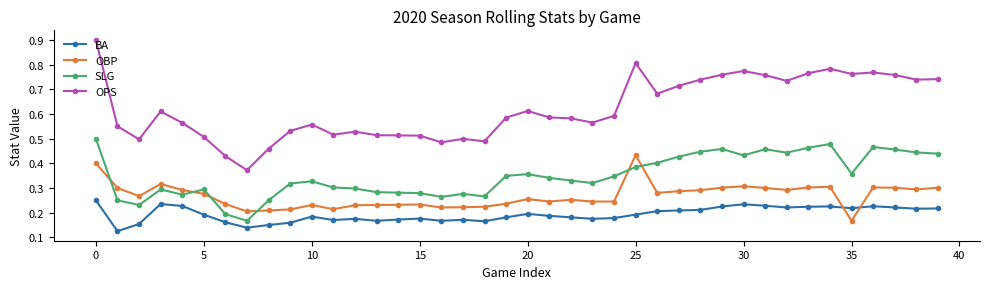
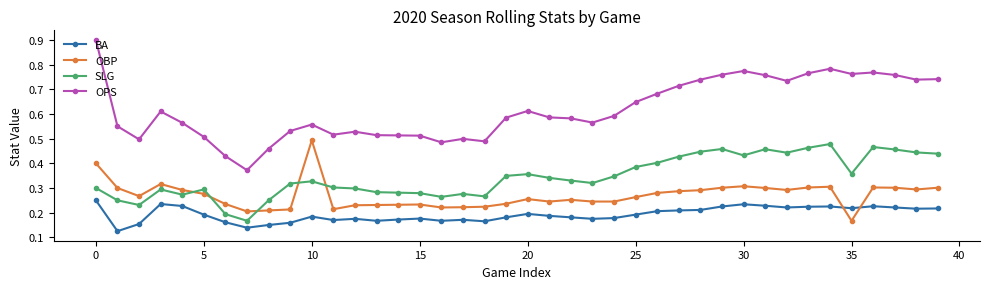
SLG, 0: 0.5 -> 0.3
OBP, 10: 0.23 -> 0.49
OBP, 25: 0.43 -> 0.26
OPS, 25: 0.81 -> 0.65
